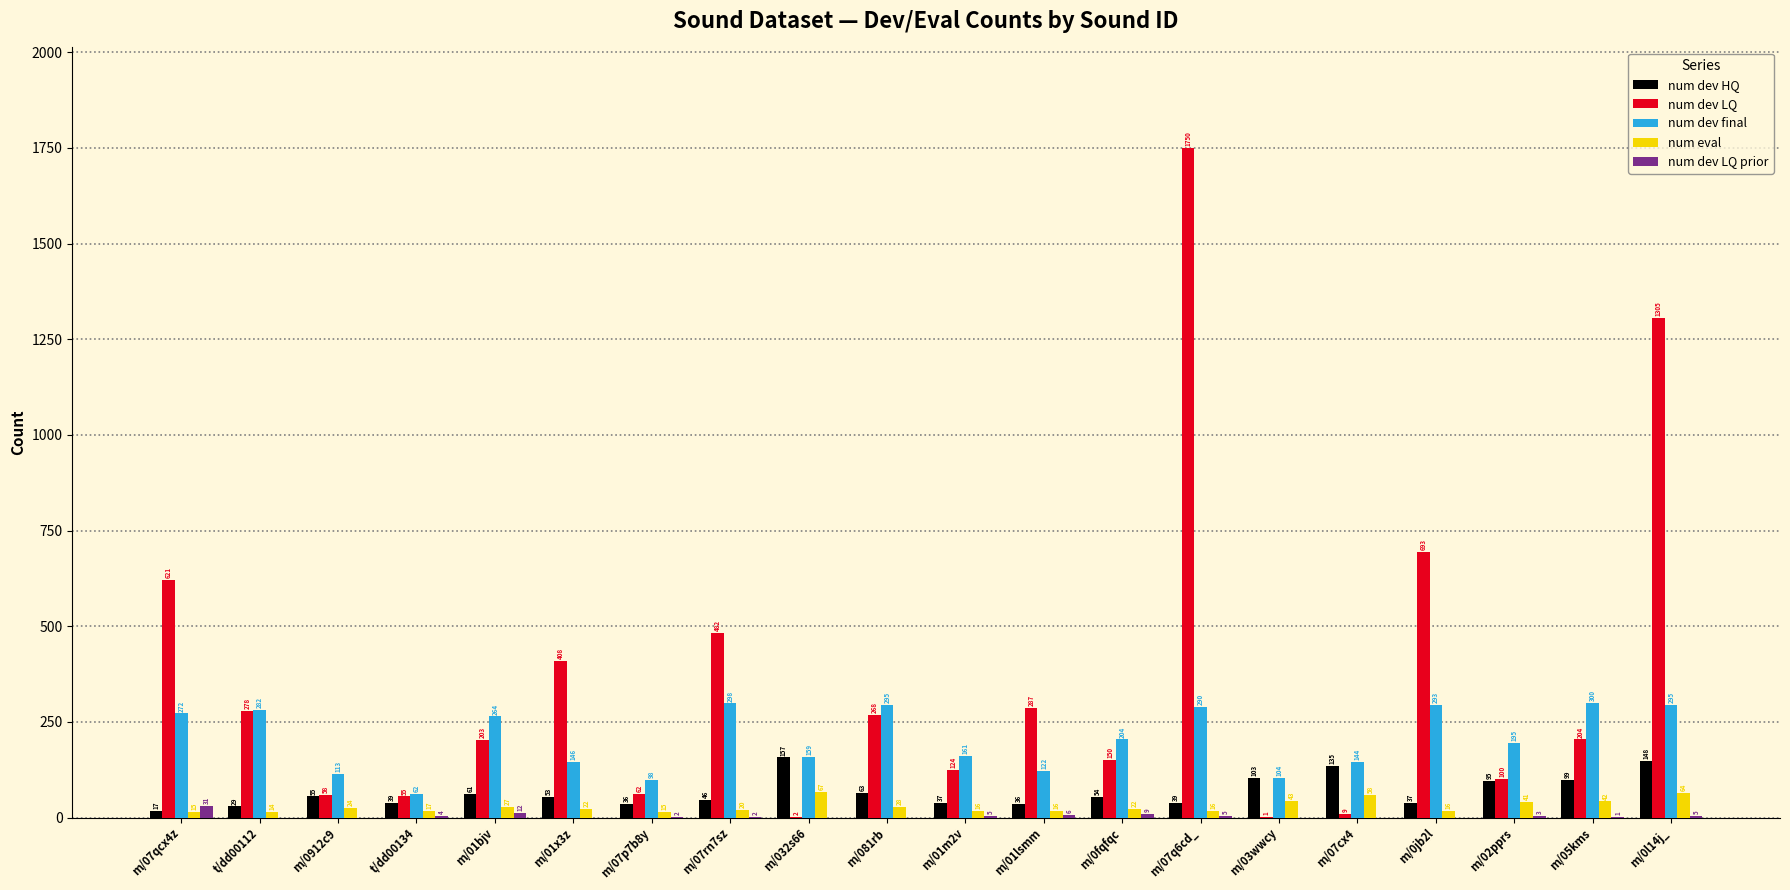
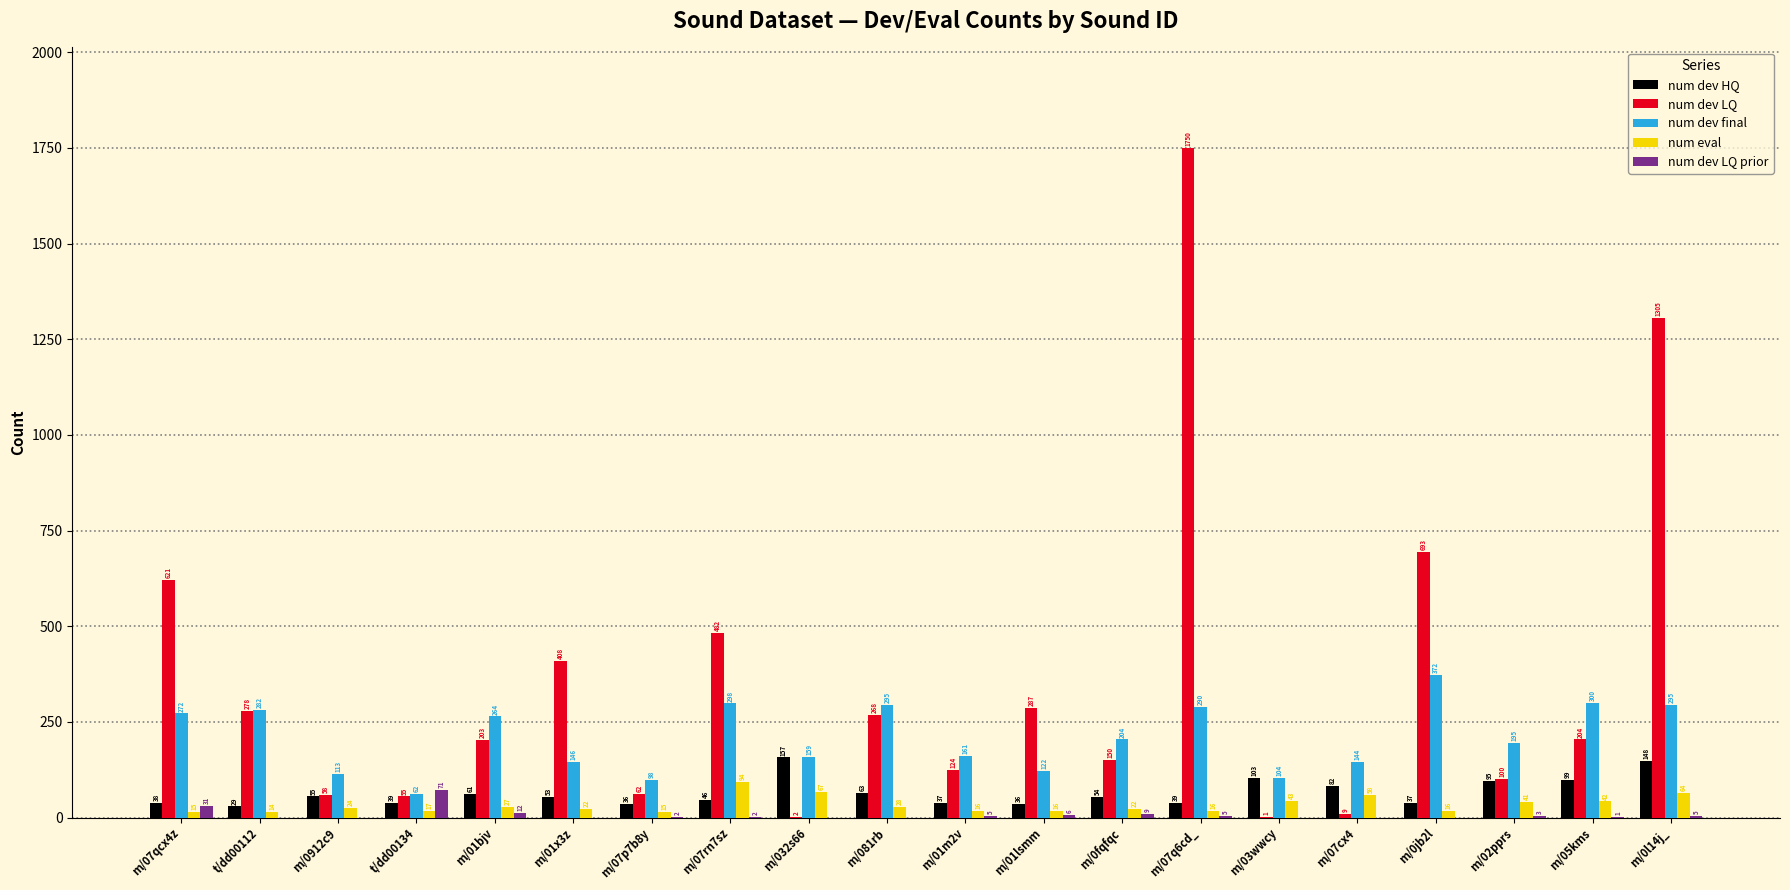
num dev HQ, m/07qcx4z: 17 -> 38
num dev LQ prior, t/dd00134: 4 -> 71
num eval, m/07rn7sz: 20 -> 94
num dev HQ, m/07cx4: 135 -> 82
num dev final, m/0jb2l: 293 -> 372
